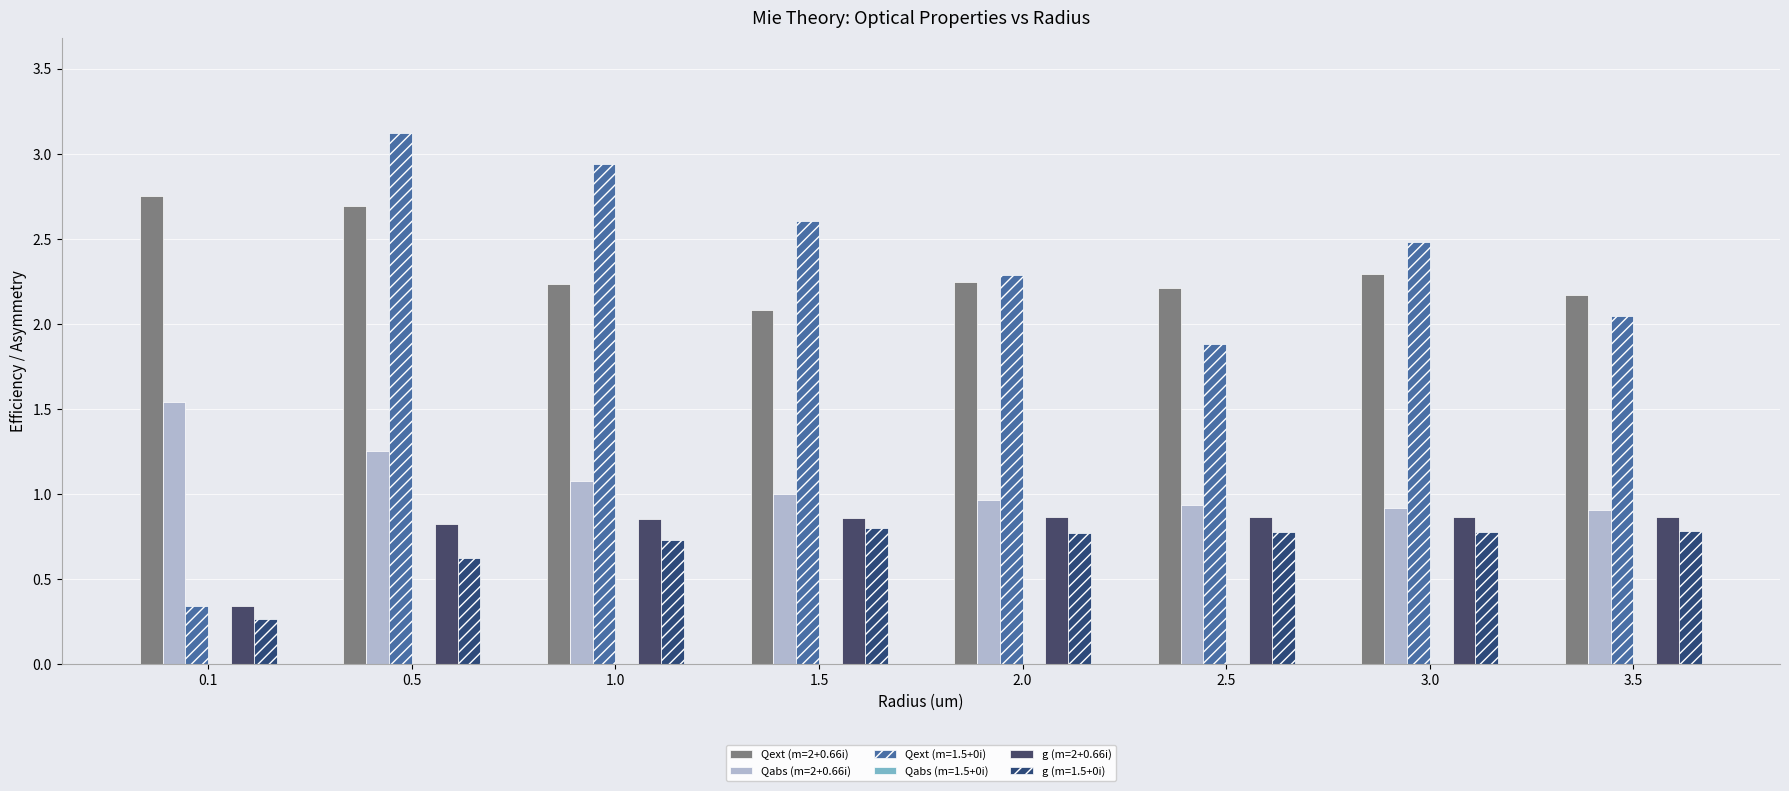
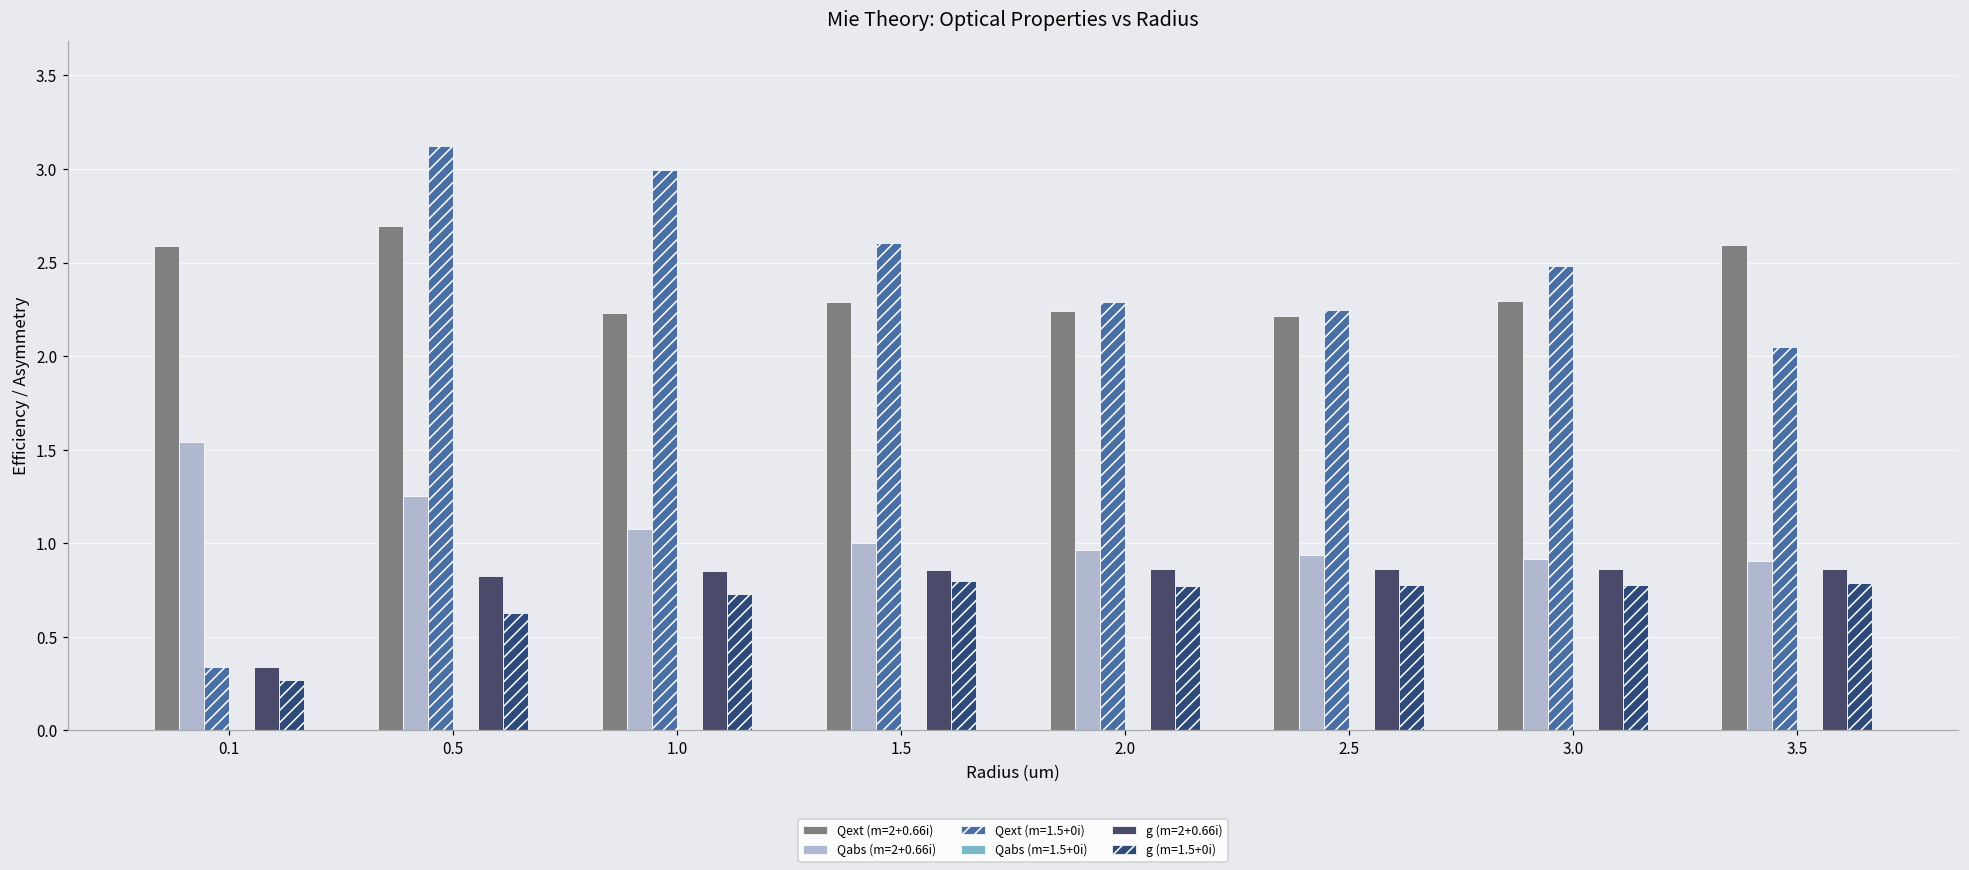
Qext (m=2+0.66i), 0.1: 2.75 -> 2.59
Qext (m=1.5+0i), 1.0: 2.94 -> 3.00
Qext (m=2+0.66i), 1.5: 2.08 -> 2.29
Qext (m=1.5+0i), 2.5: 1.88 -> 2.25
Qext (m=2+0.66i), 3.5: 2.17 -> 2.59
